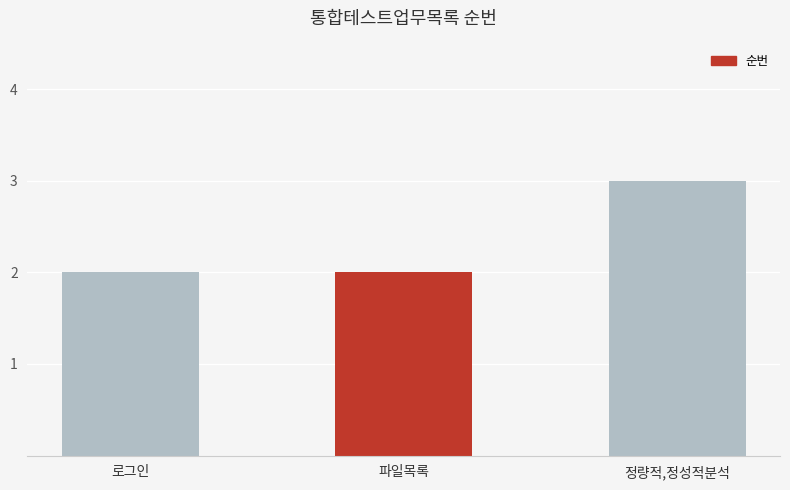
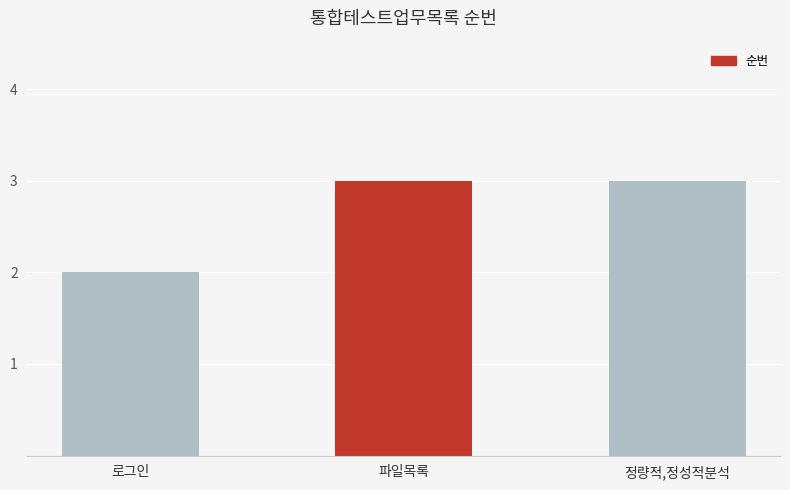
파일목록: 2 -> 3
